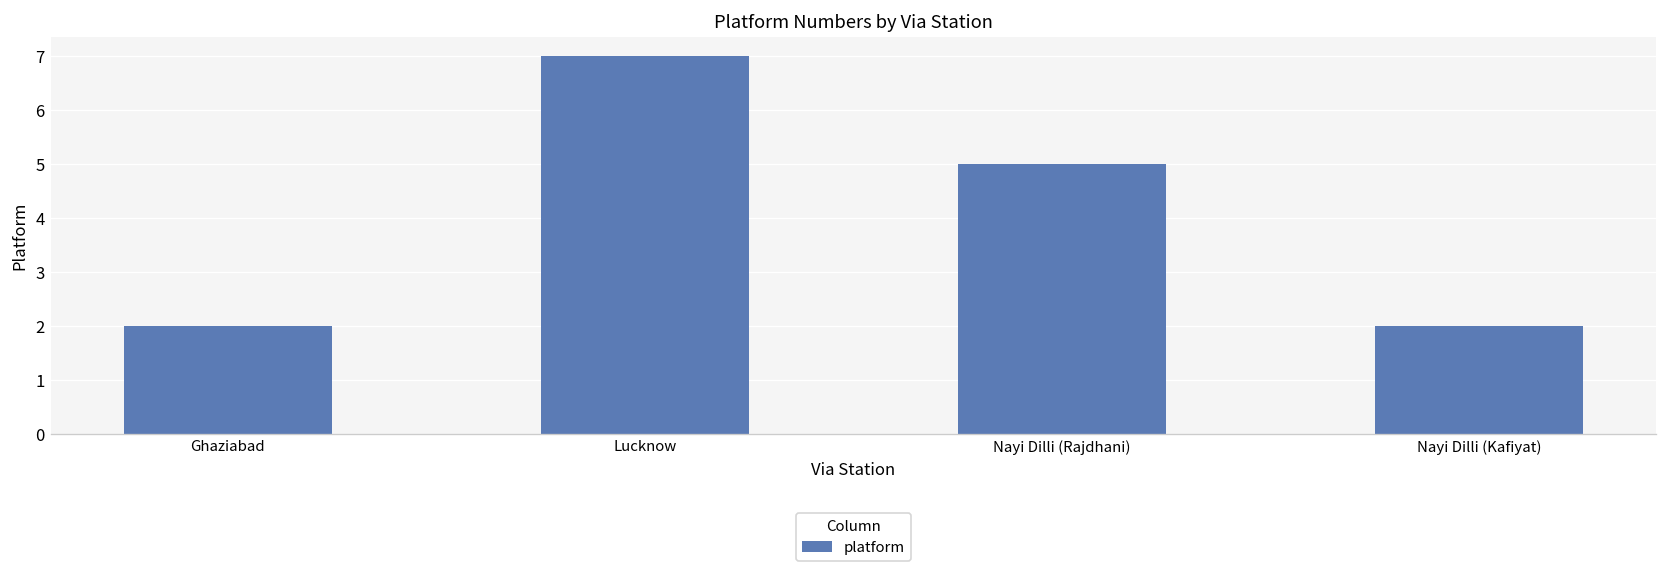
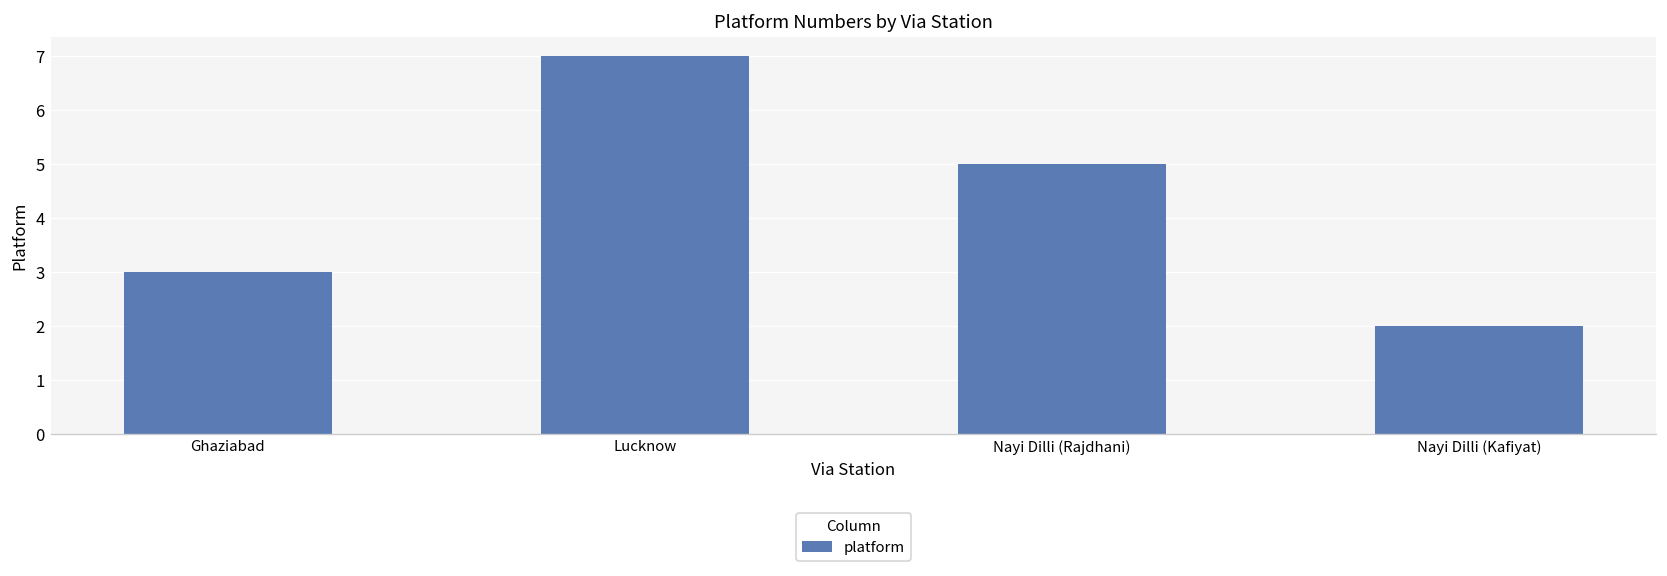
Ghaziabad: 2 -> 3
